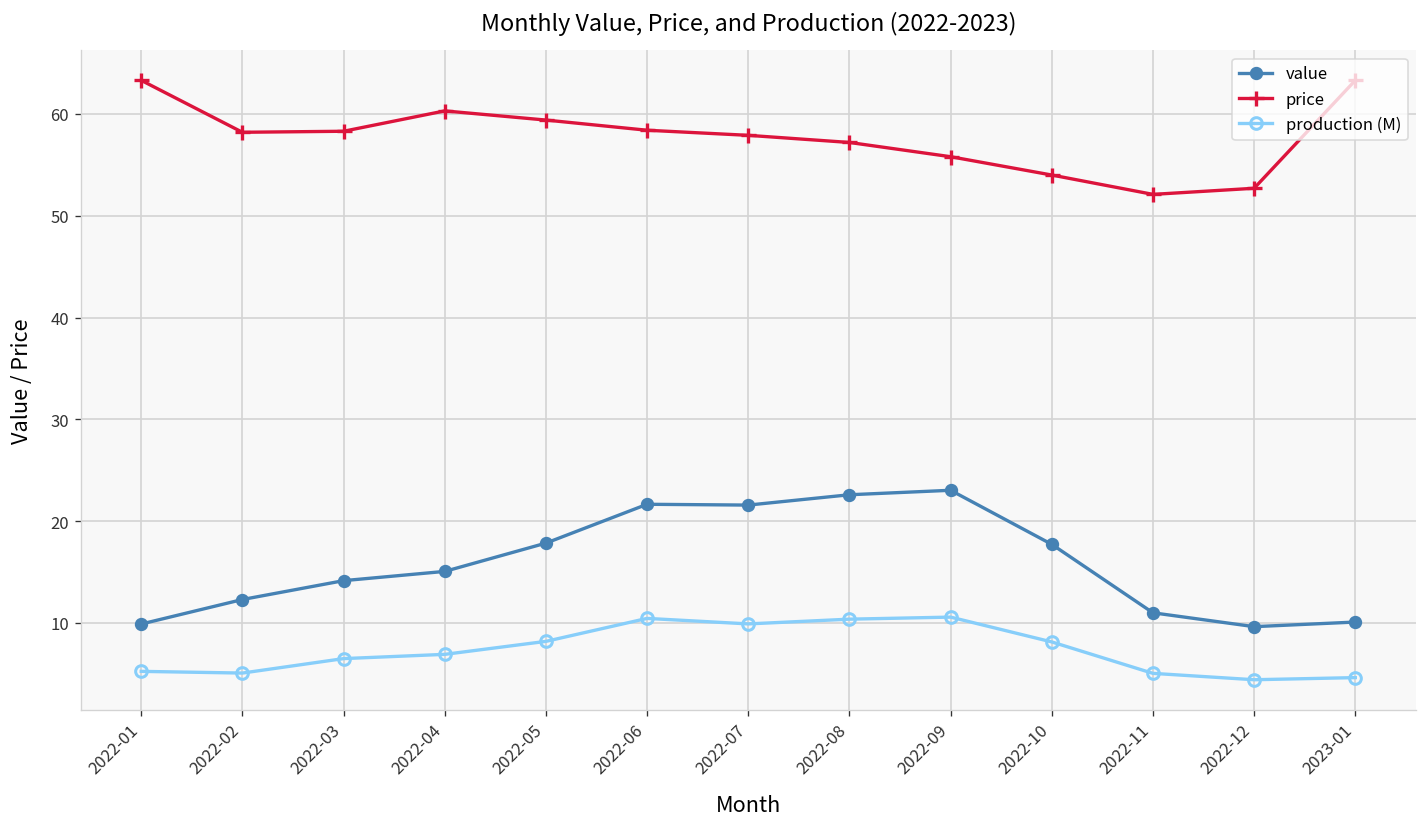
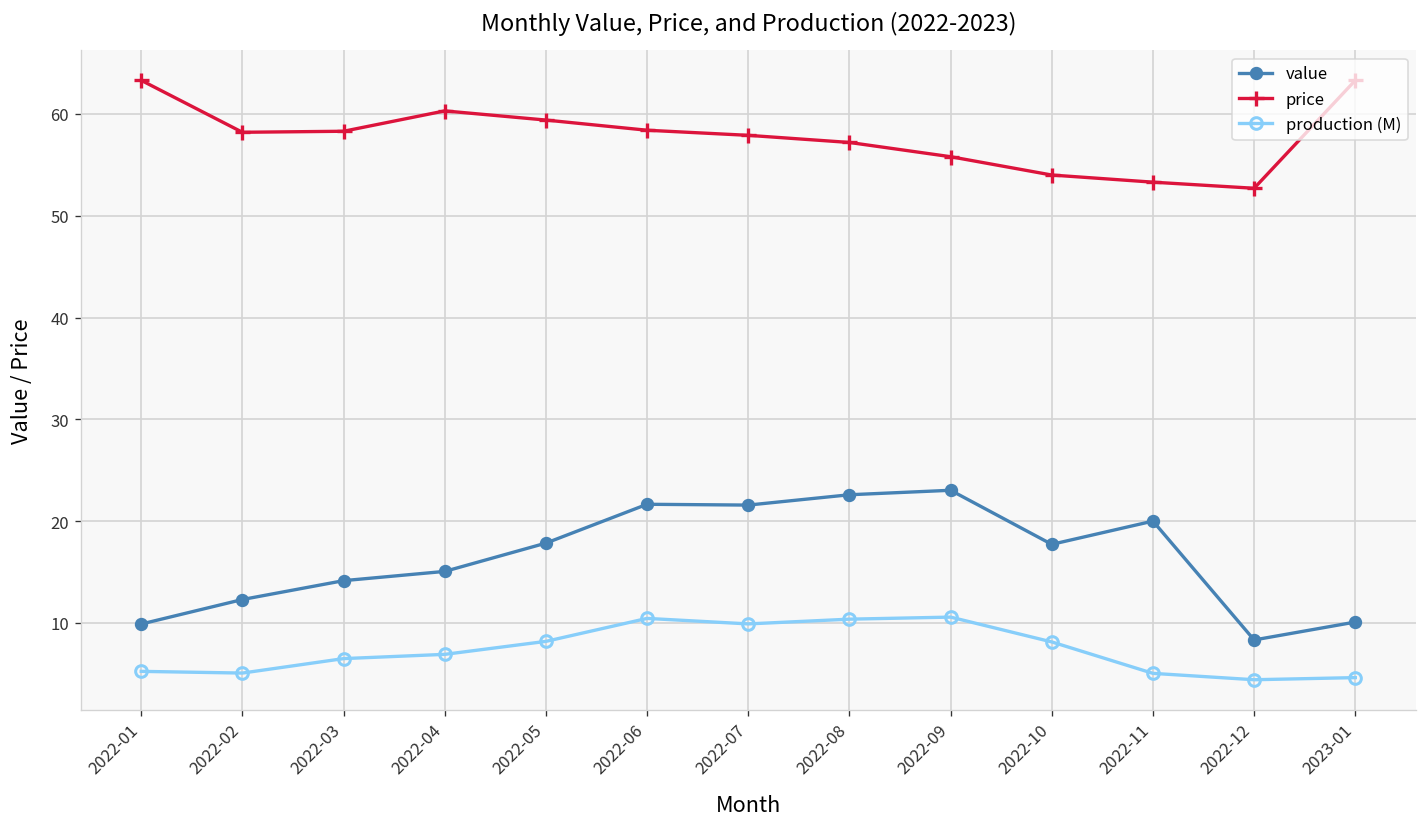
value, 2022-11: 11 -> 20
price, 2022-11: 52 -> 53
value, 2022-12: 10 -> 8
